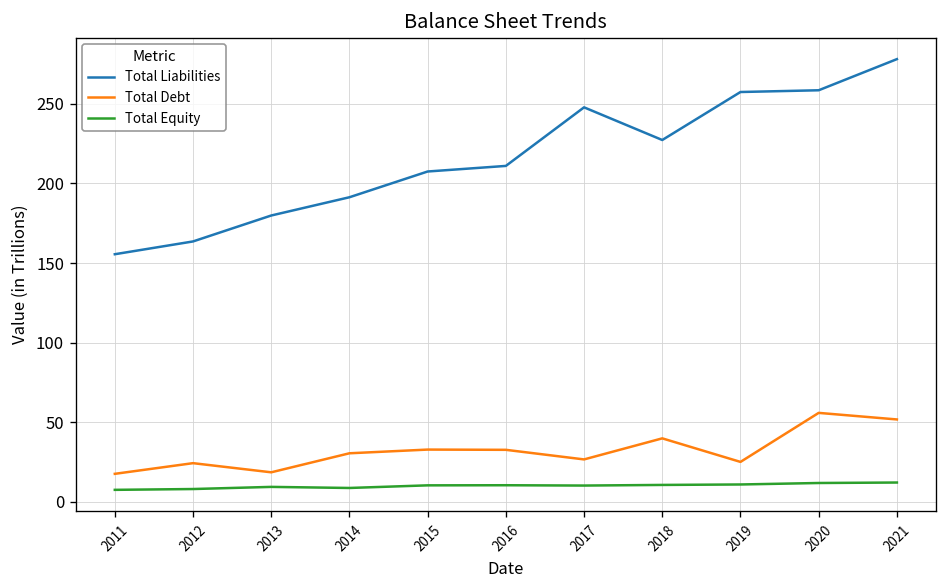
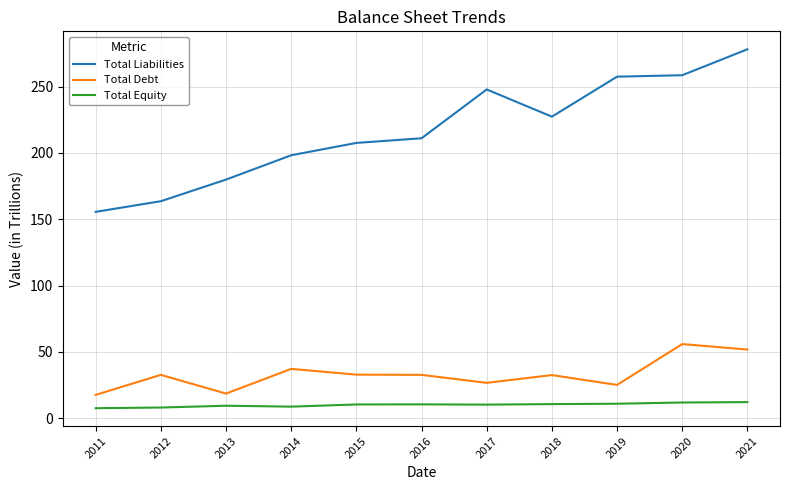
Total Debt, 2012: 24 -> 33
Total Liabilities, 2014: 191 -> 198
Total Debt, 2014: 31 -> 37
Total Debt, 2018: 40 -> 33
